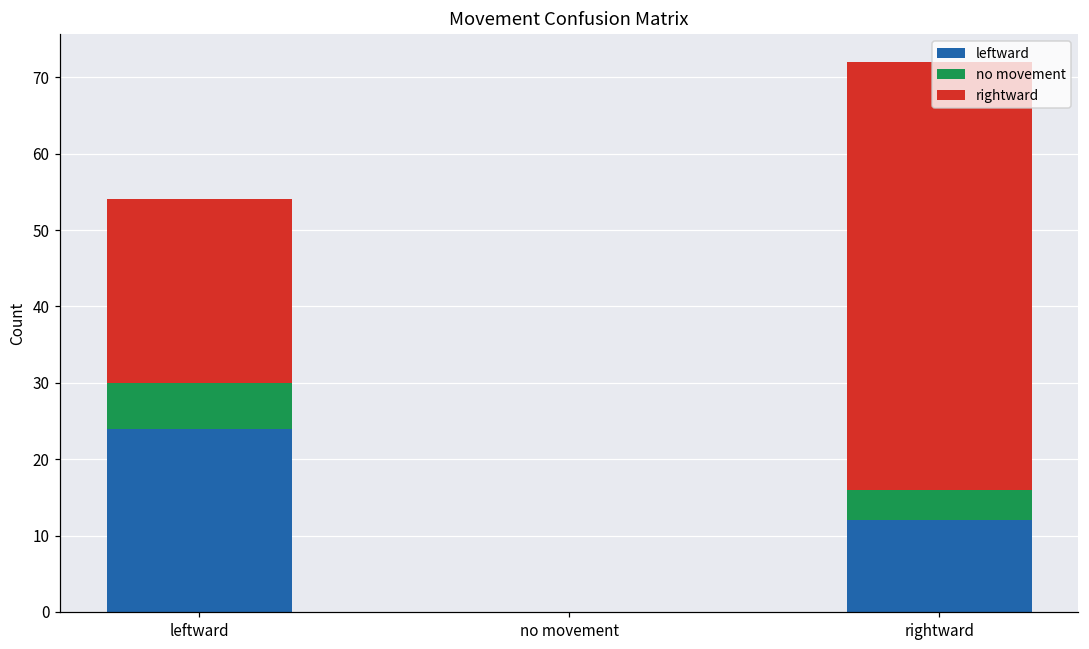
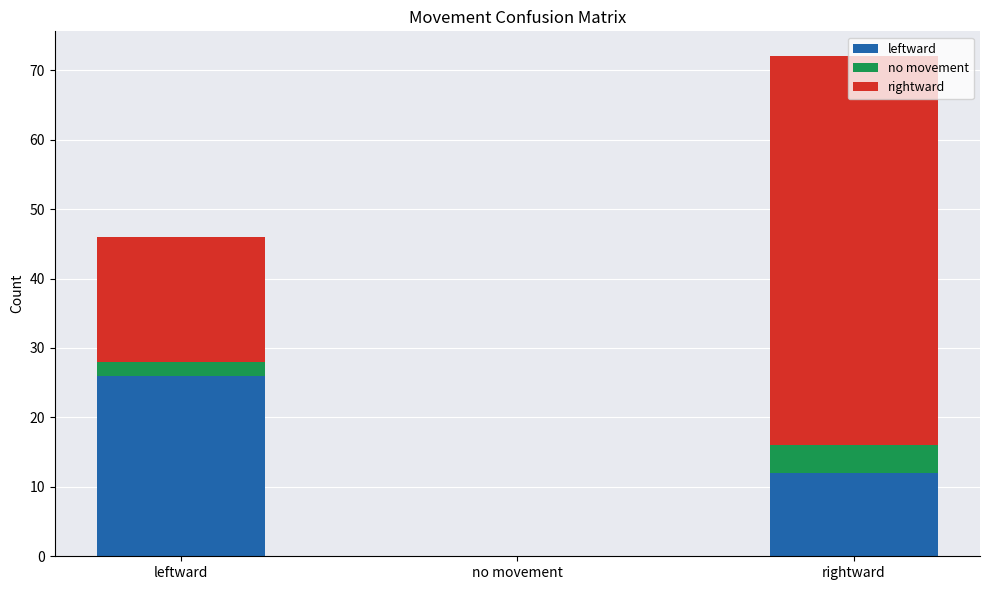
leftward, leftward: 24 -> 26
no movement, leftward: 6 -> 2
rightward, leftward: 24 -> 18
